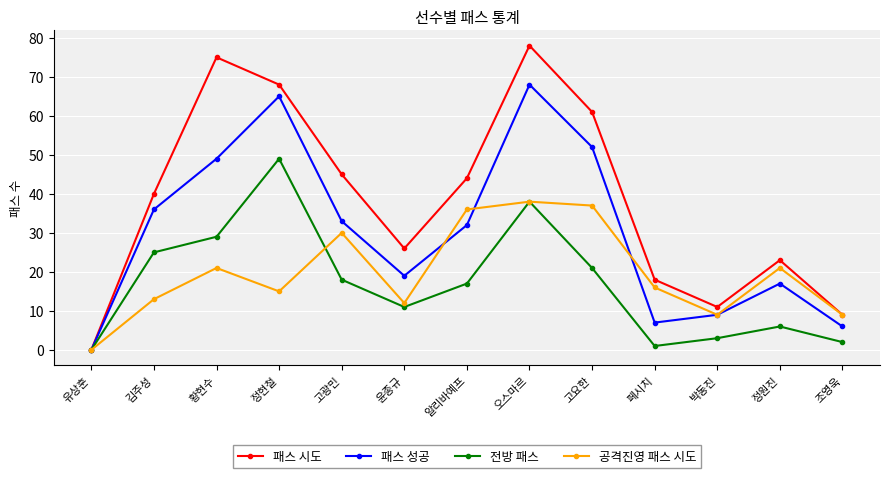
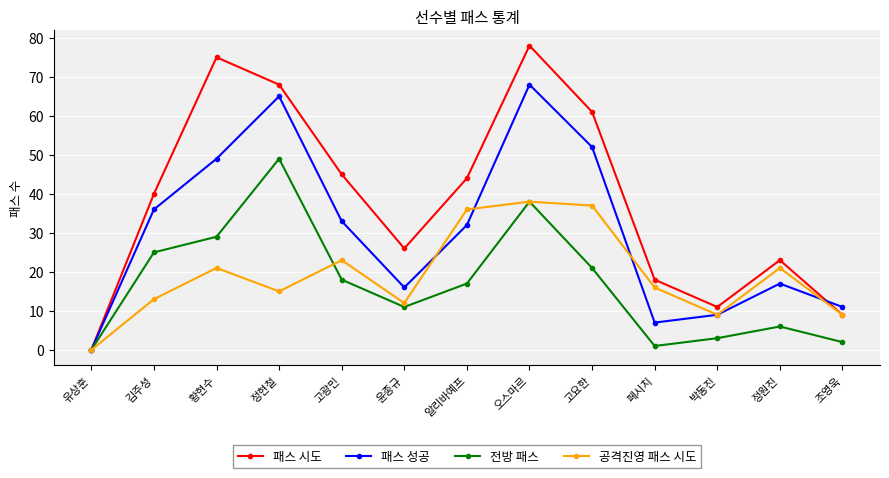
공격진영 패스 시도, 고광민: 30 -> 23
패스 성공, 윤종규: 19 -> 16
패스 성공, 조영욱: 6 -> 11
